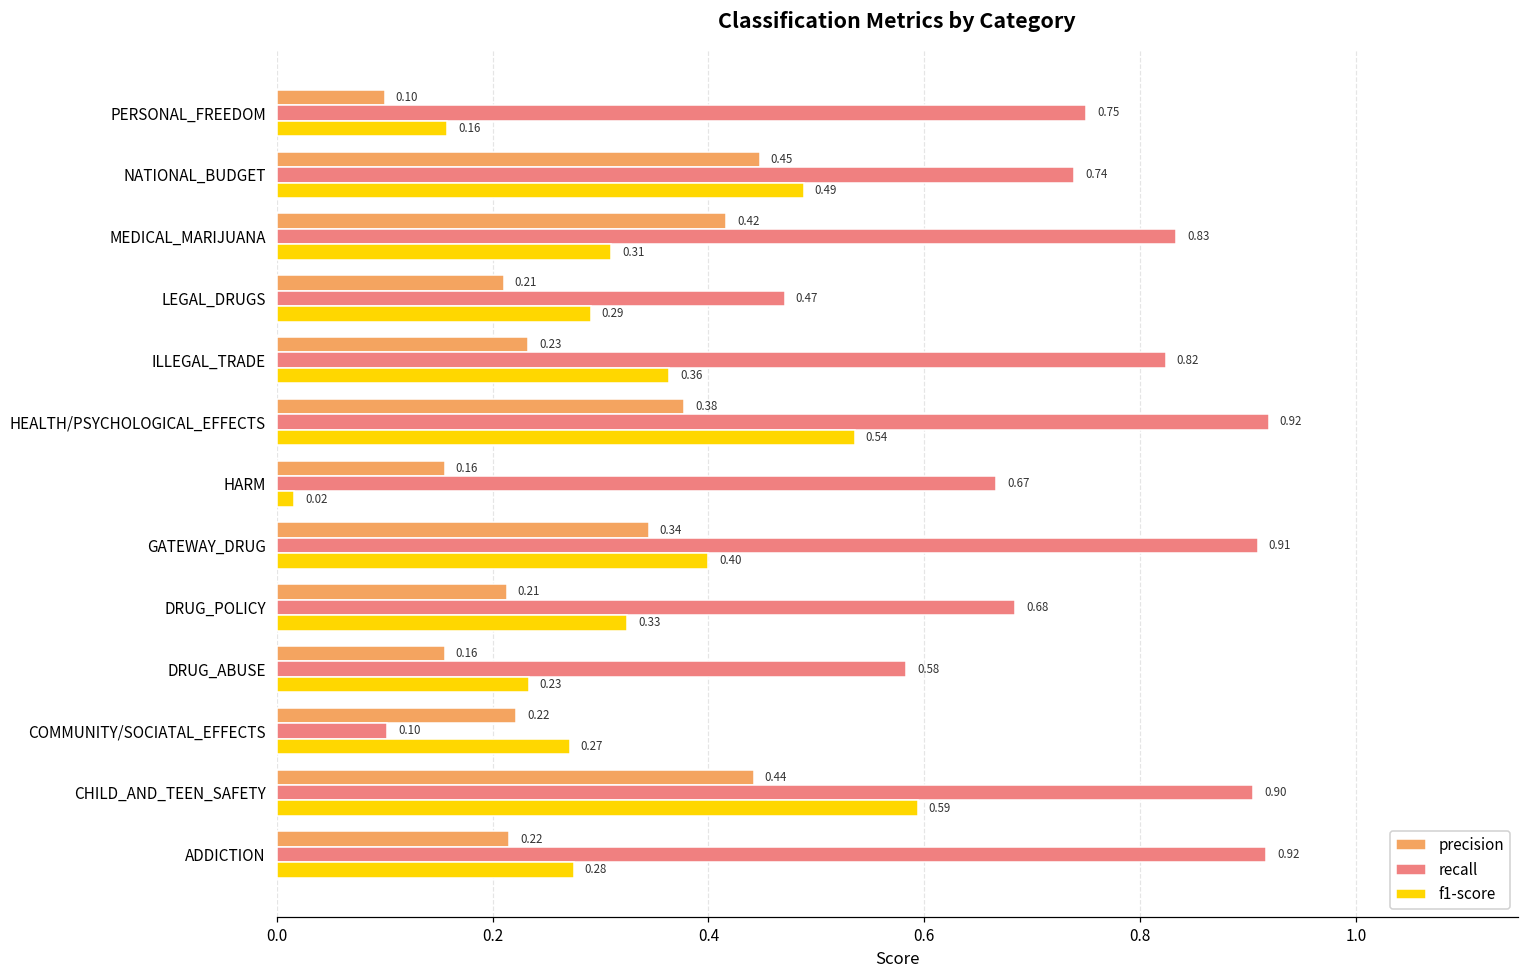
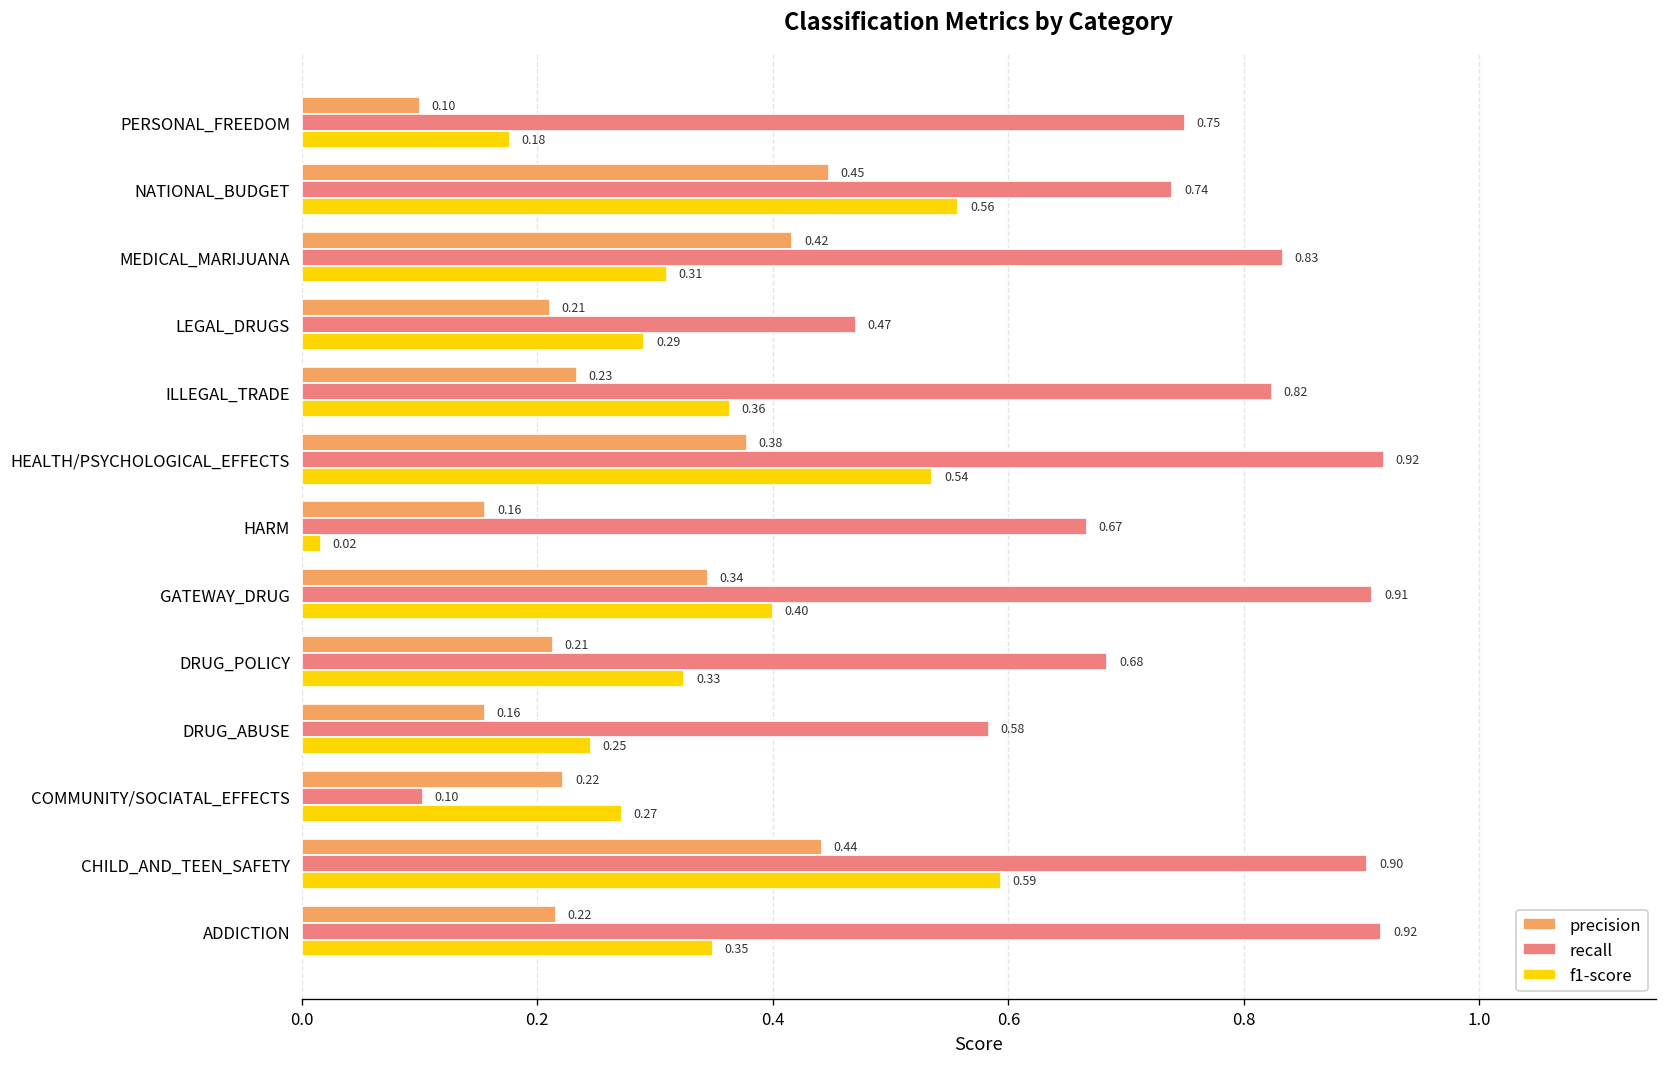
f1-score, PERSONAL_FREEDOM: 0.16 -> 0.18
f1-score, NATIONAL_BUDGET: 0.49 -> 0.56
f1-score, DRUG_ABUSE: 0.23 -> 0.25
f1-score, ADDICTION: 0.28 -> 0.35
